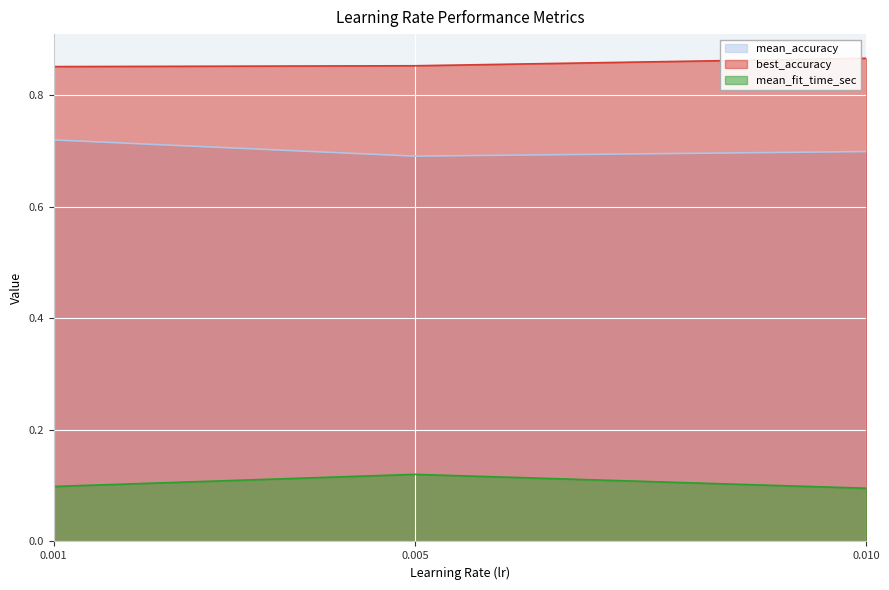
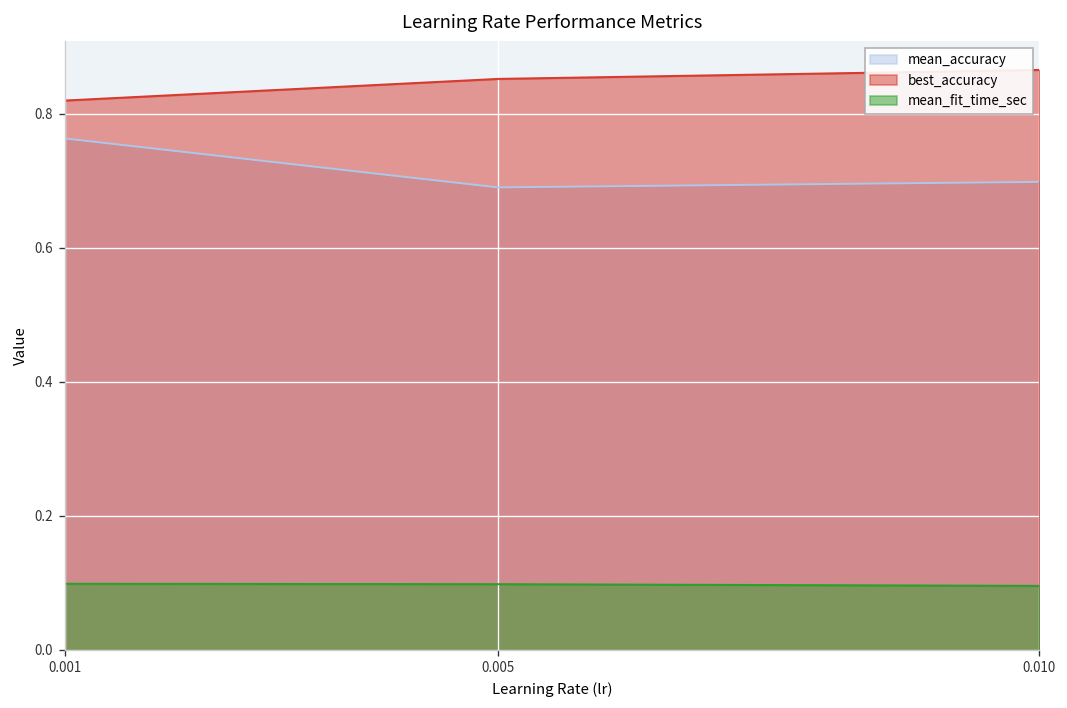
mean_accuracy, 0.001: 0.72 -> 0.76
best_accuracy, 0.001: 0.85 -> 0.82
mean_fit_time_sec, 0.005: 0.12 -> 0.10
